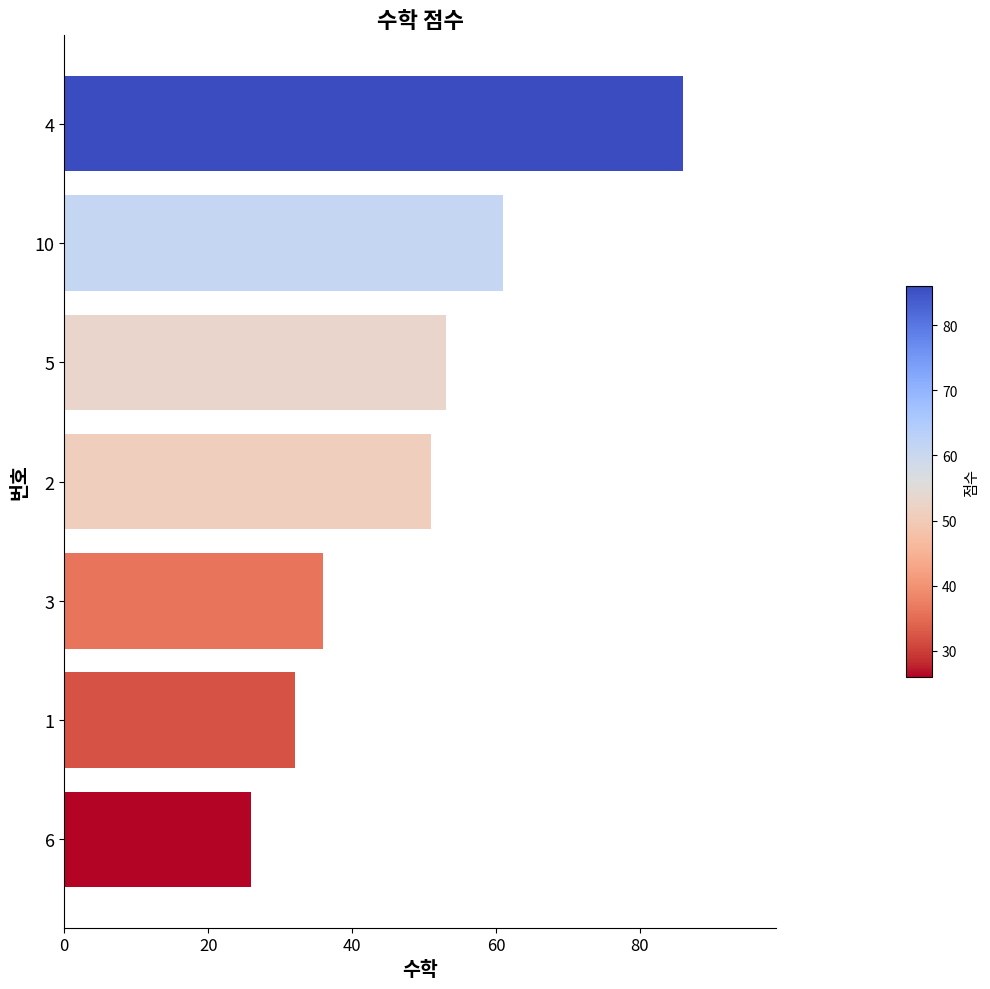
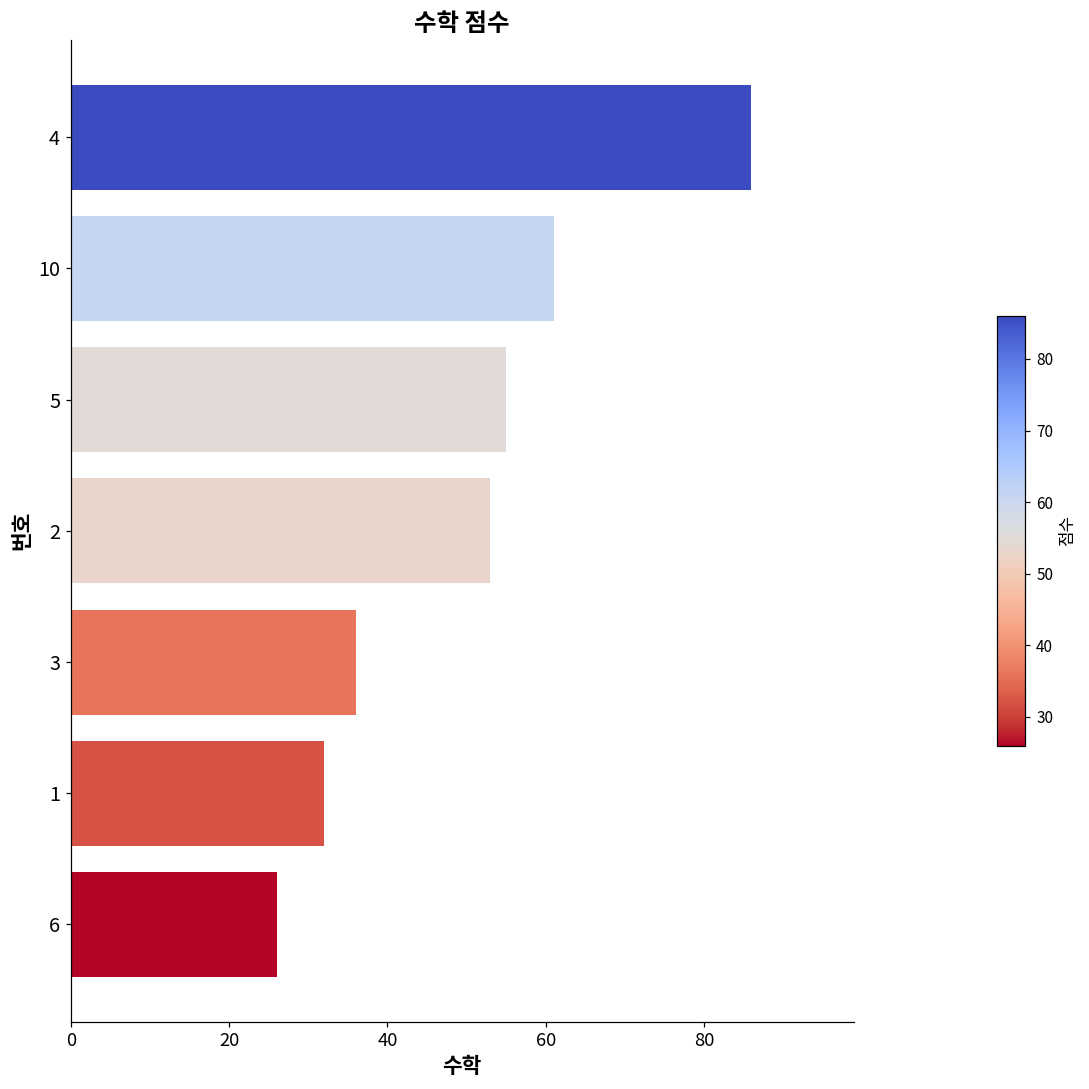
5: 53 -> 55
2: 51 -> 53
